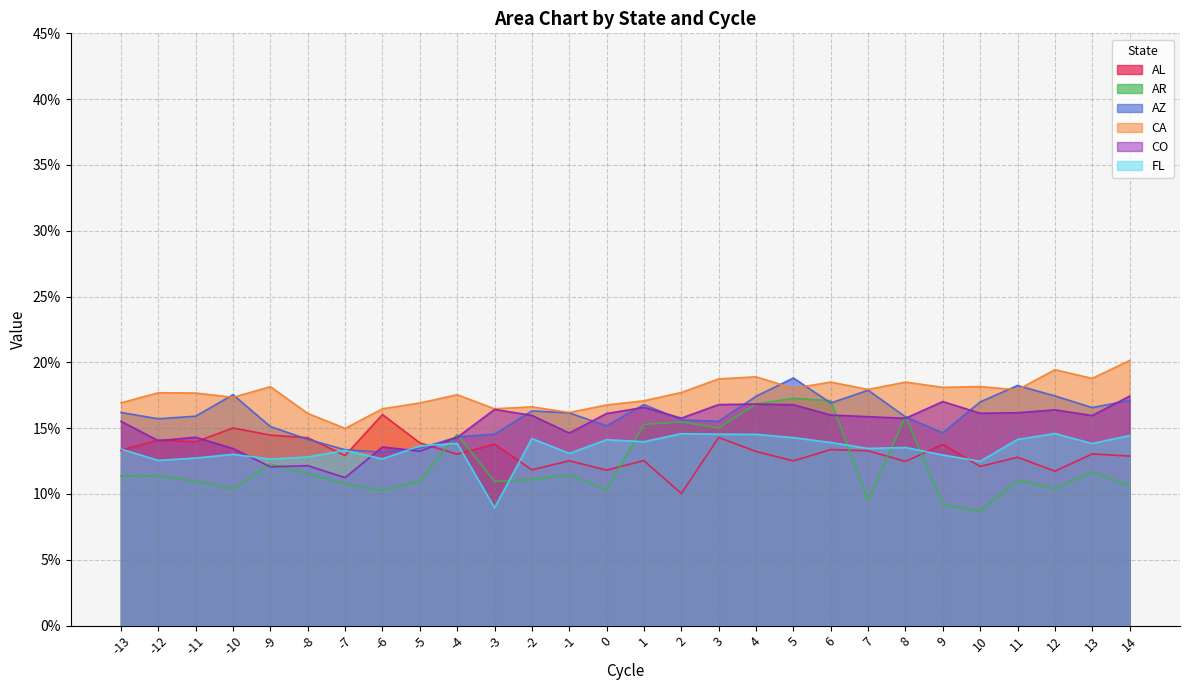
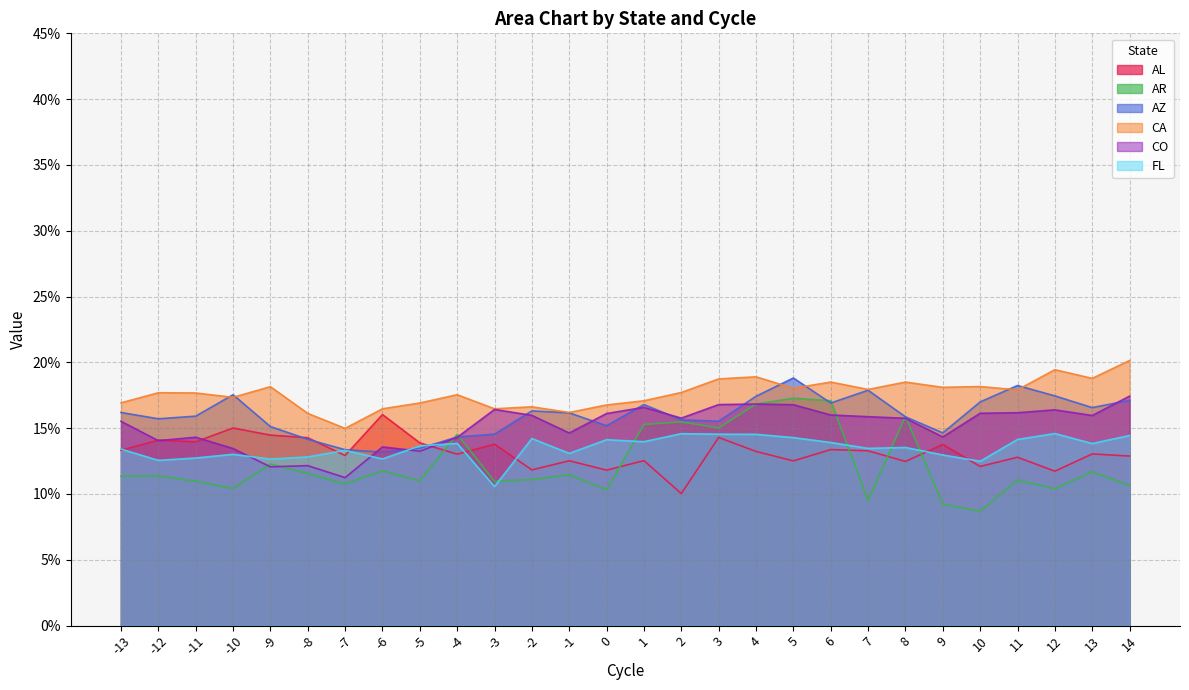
AR, -6: 10.3% -> 11.8%
FL, -3: 9.0% -> 10.6%
CO, 9: 17.0% -> 14.3%
